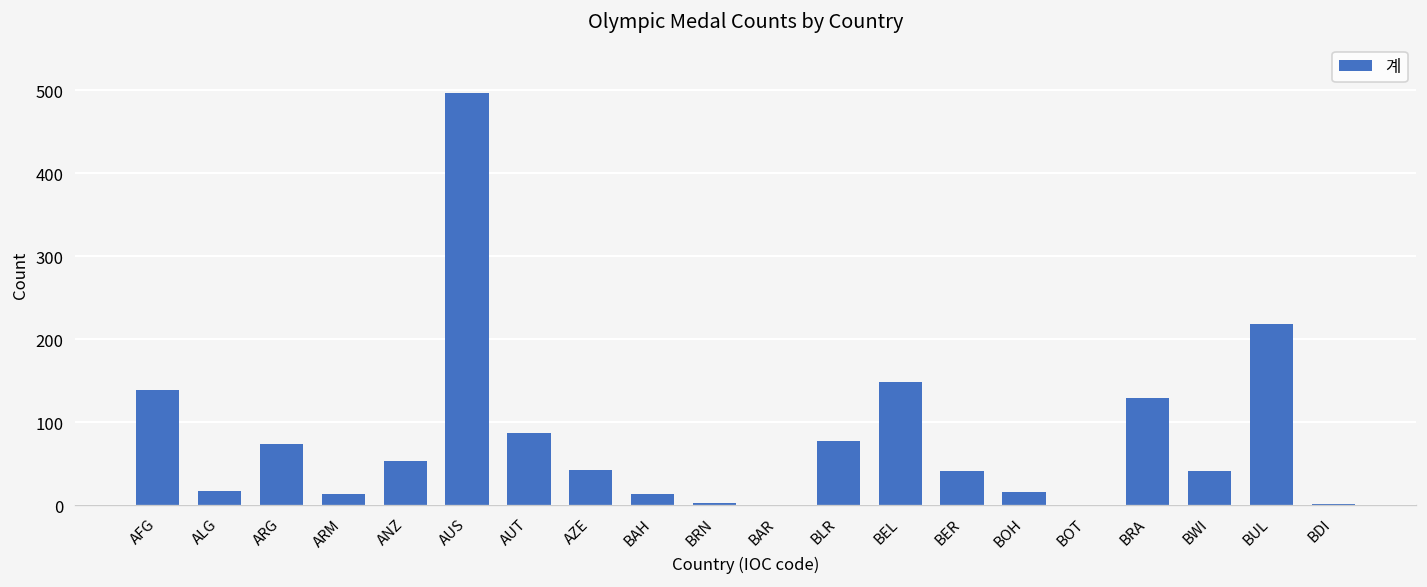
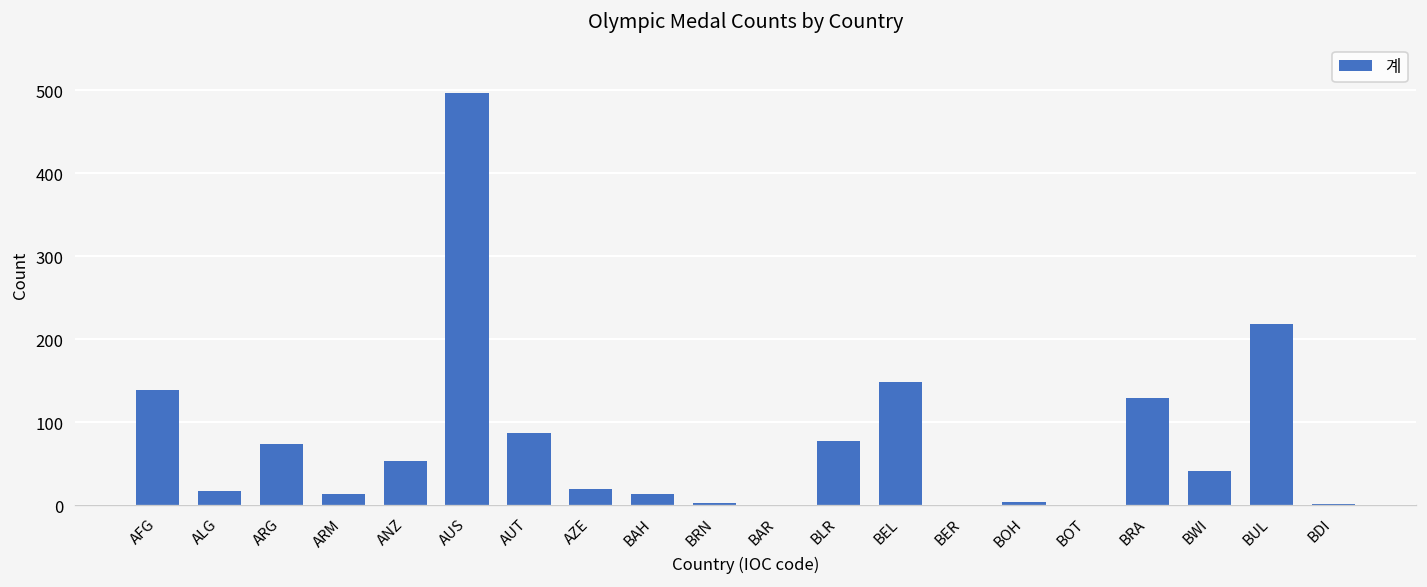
AZE: 40 -> 20
BER: 40 -> 0
BOH: 20 -> 0
